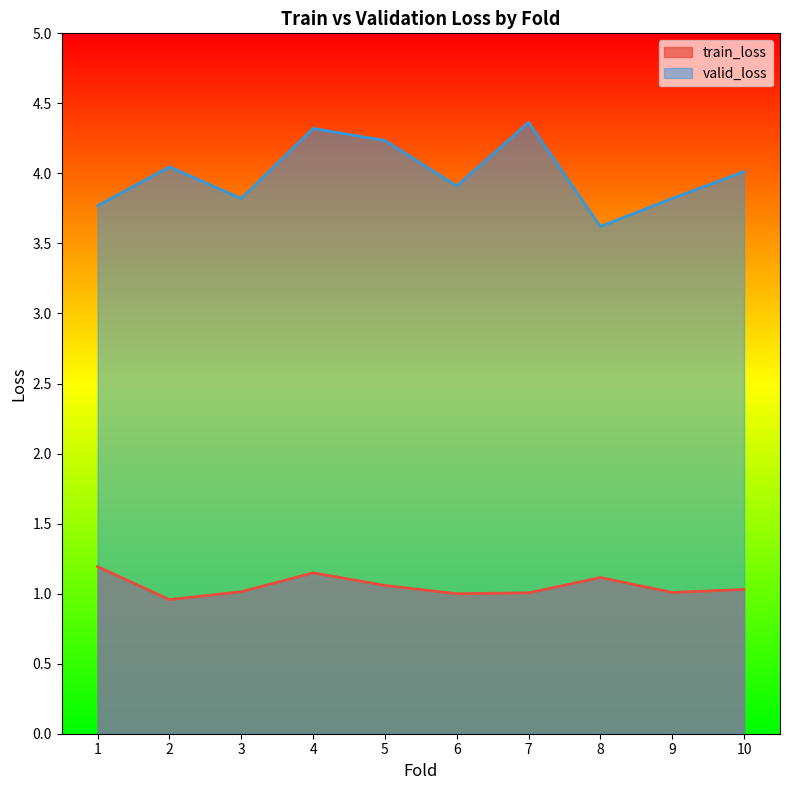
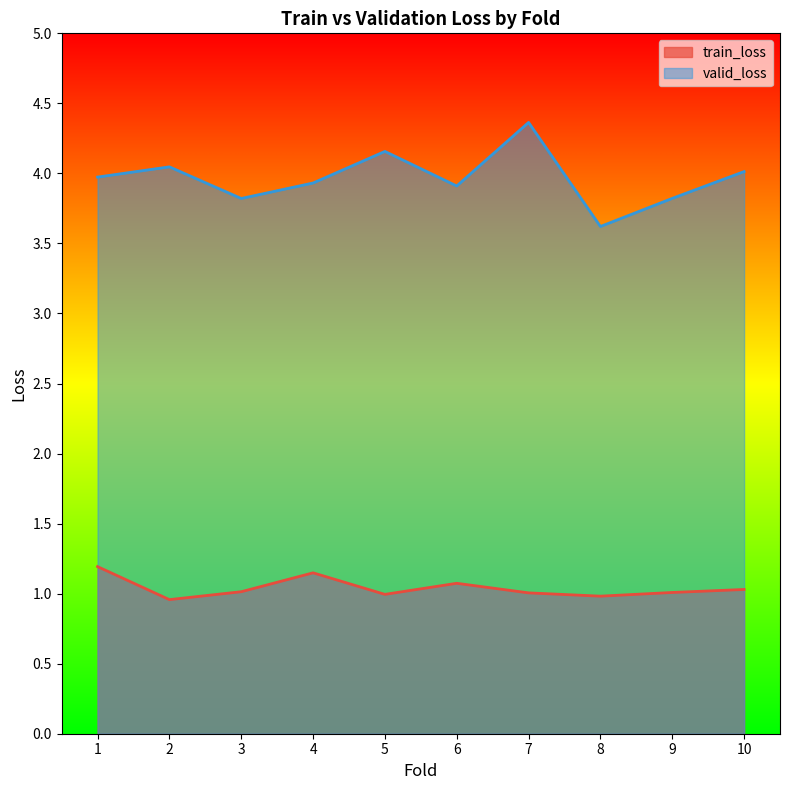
valid_loss, 1: 3.77 -> 3.97
valid_loss, 4: 4.32 -> 3.93
train_loss, 5: 1.06 -> 0.99
valid_loss, 5: 4.23 -> 4.16
train_loss, 6: 1.00 -> 1.07
train_loss, 8: 1.11 -> 0.98
